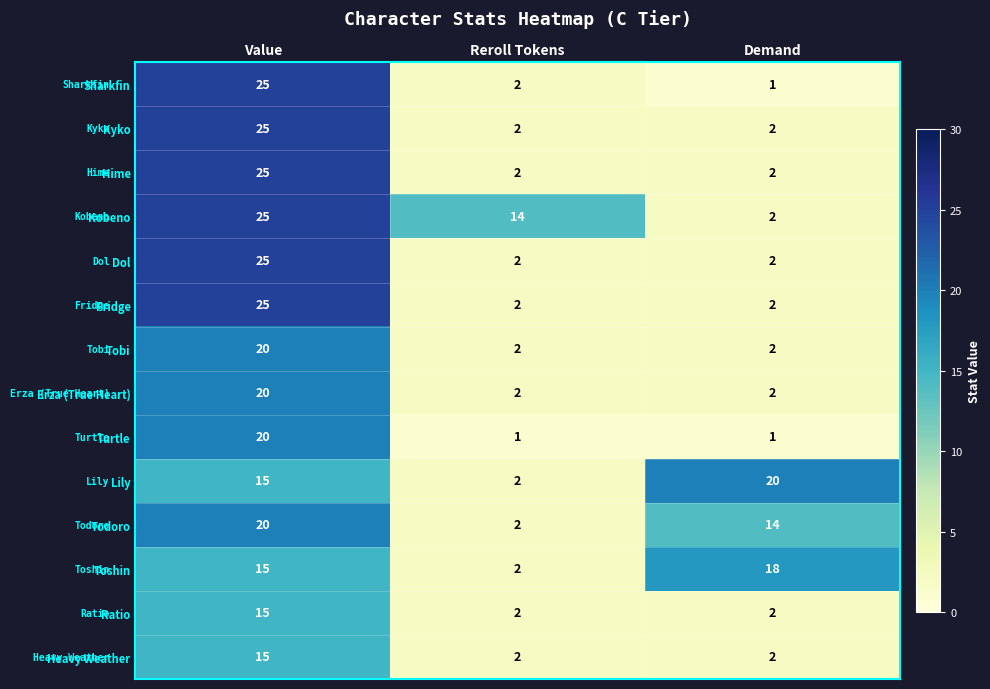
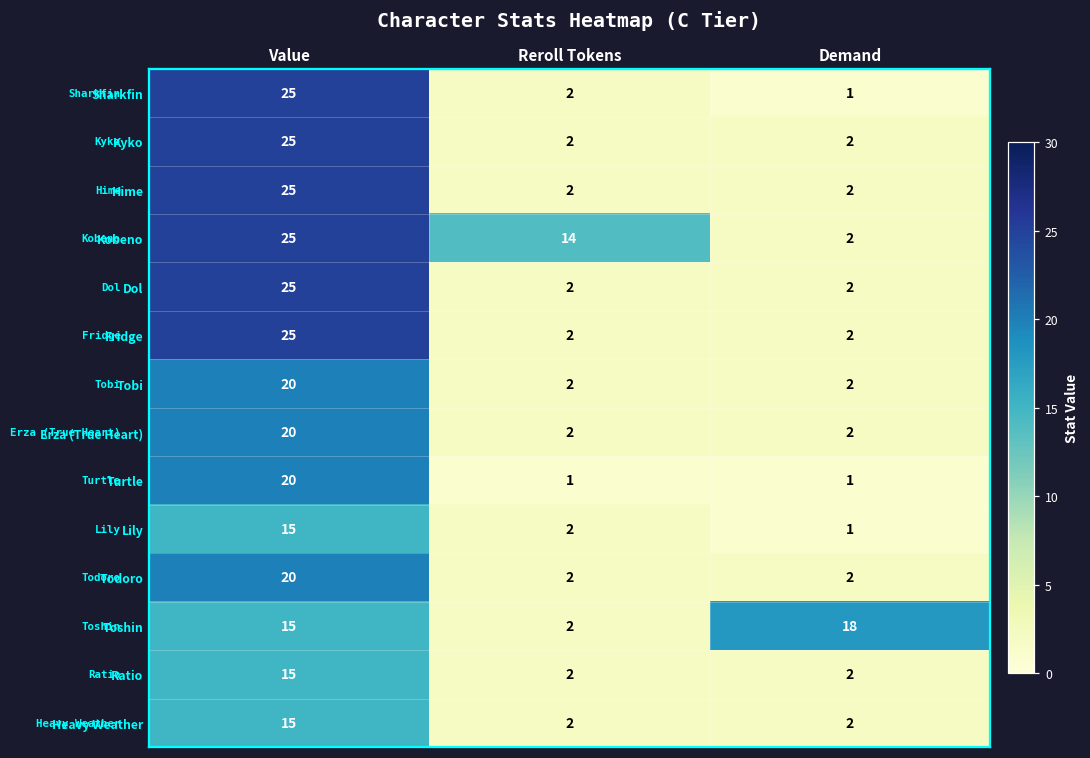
Lily, Demand: 20 -> 1
Todoro, Demand: 14 -> 2
